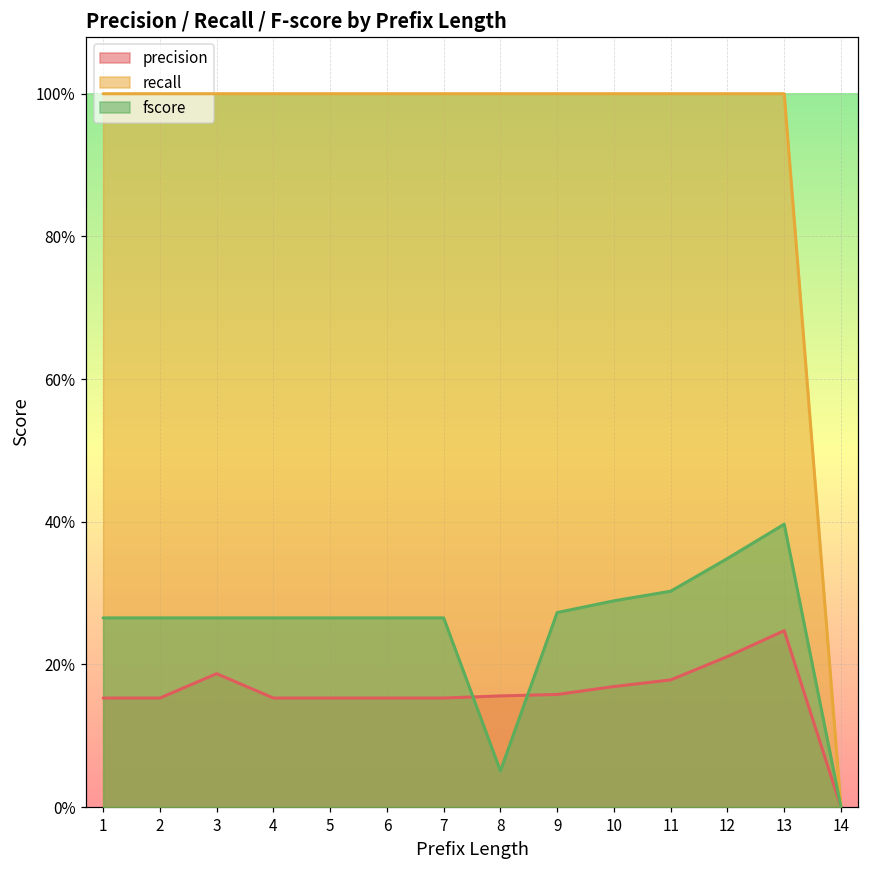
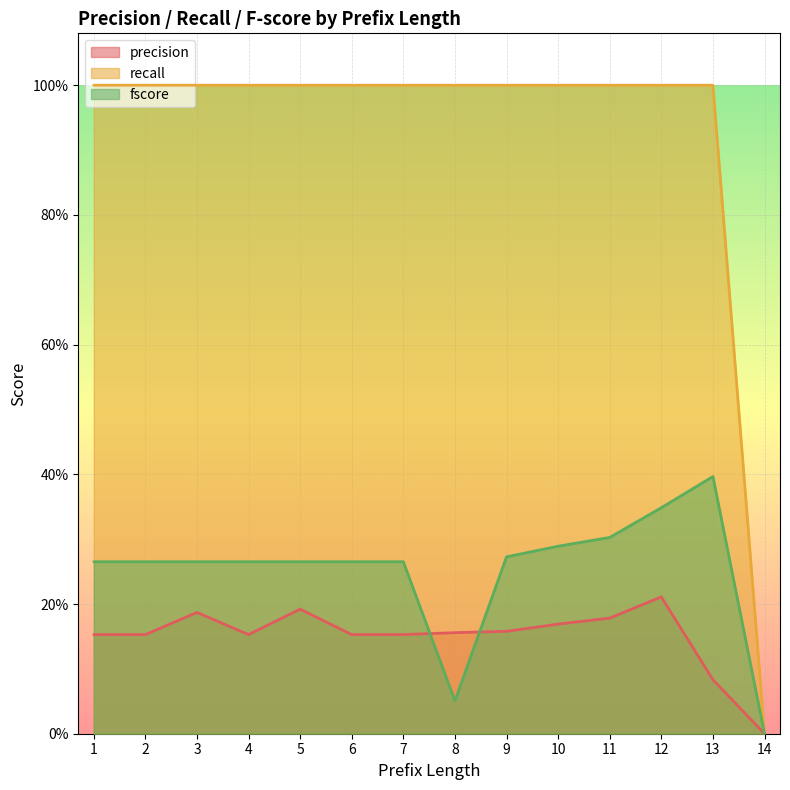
precision, 5: 15% -> 19%
precision, 13: 25% -> 8%
